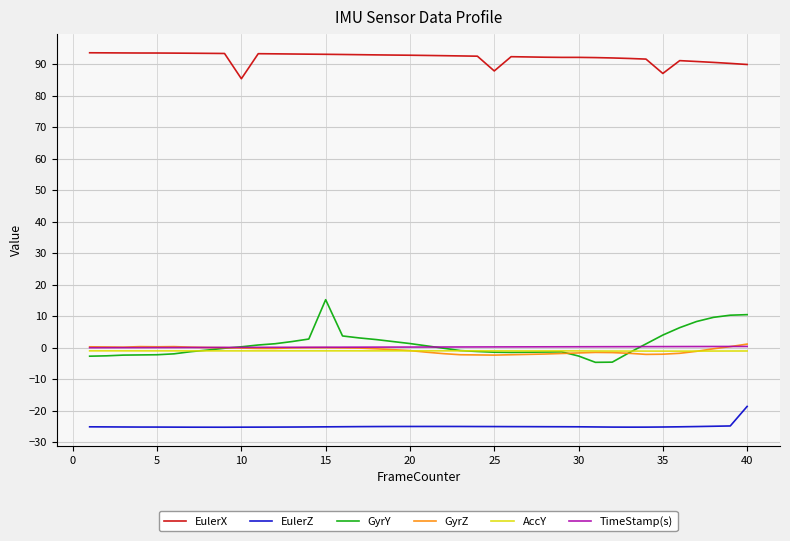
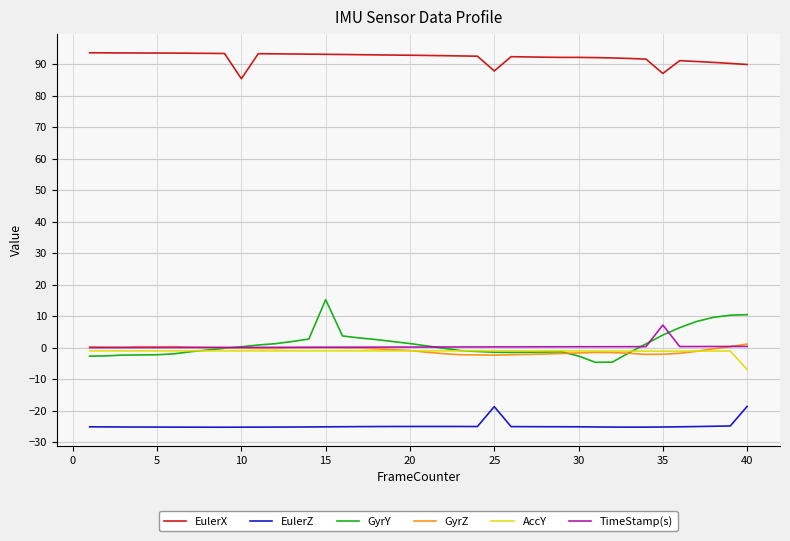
EulerZ, 25: -25 -> -19
TimeStamp(s), 35: 0 -> 7
AccY, 40: -1 -> -7
